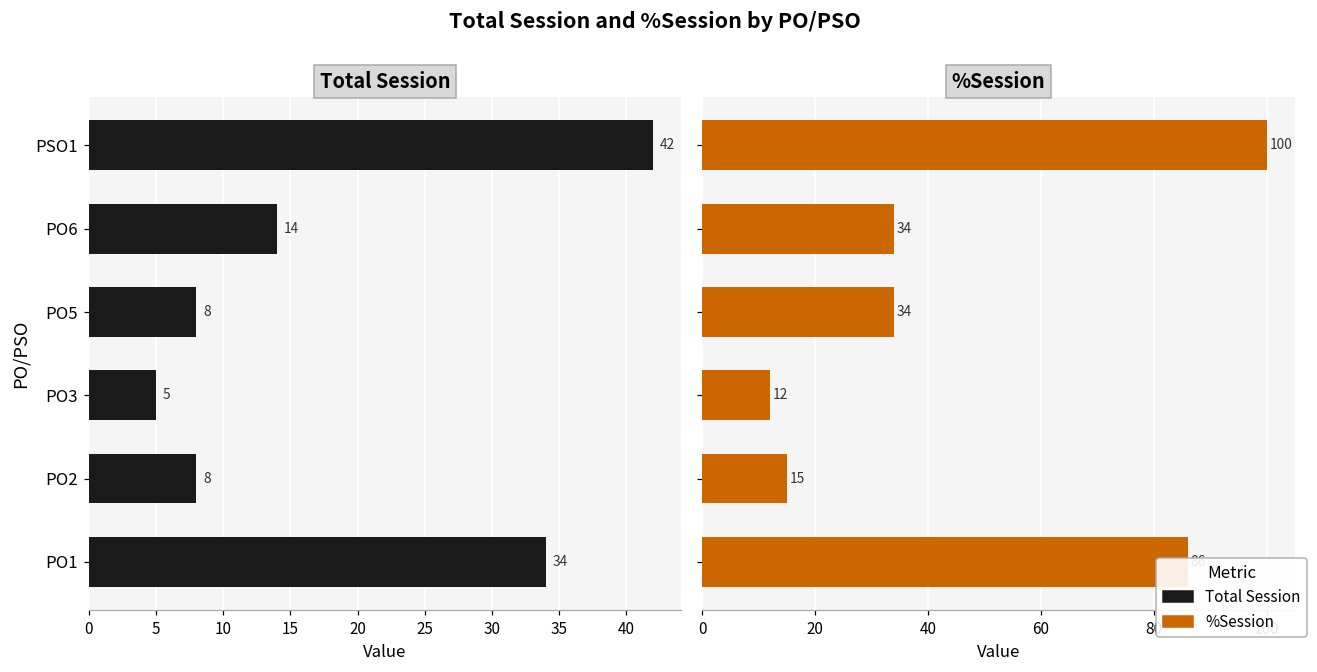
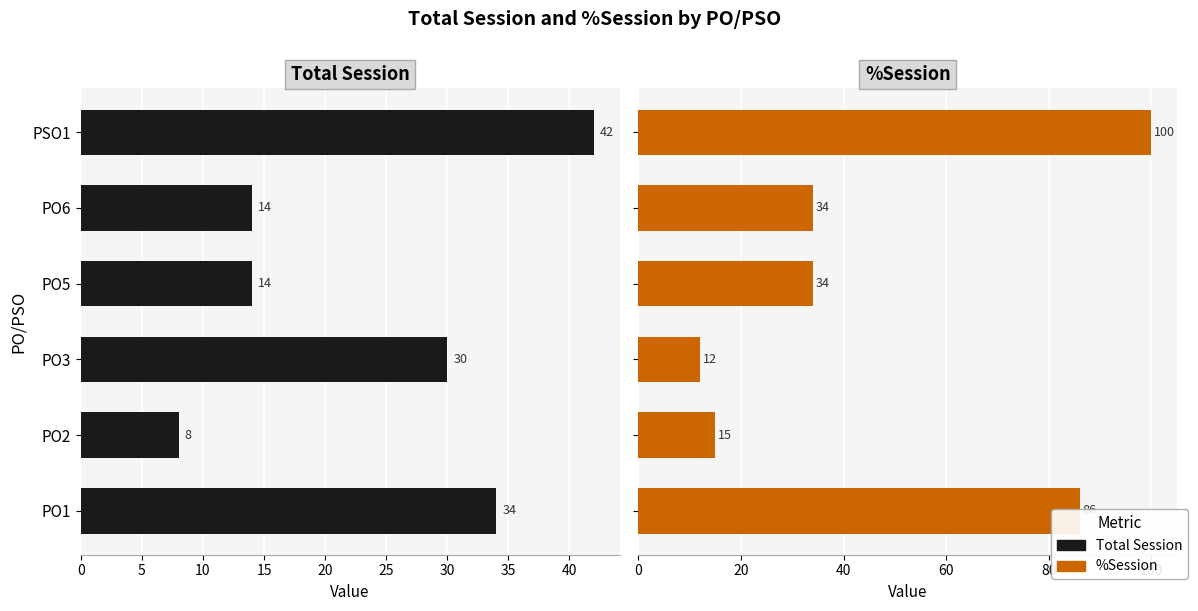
Total Session, PO5: 8 -> 14
Total Session, PO3: 5 -> 30
